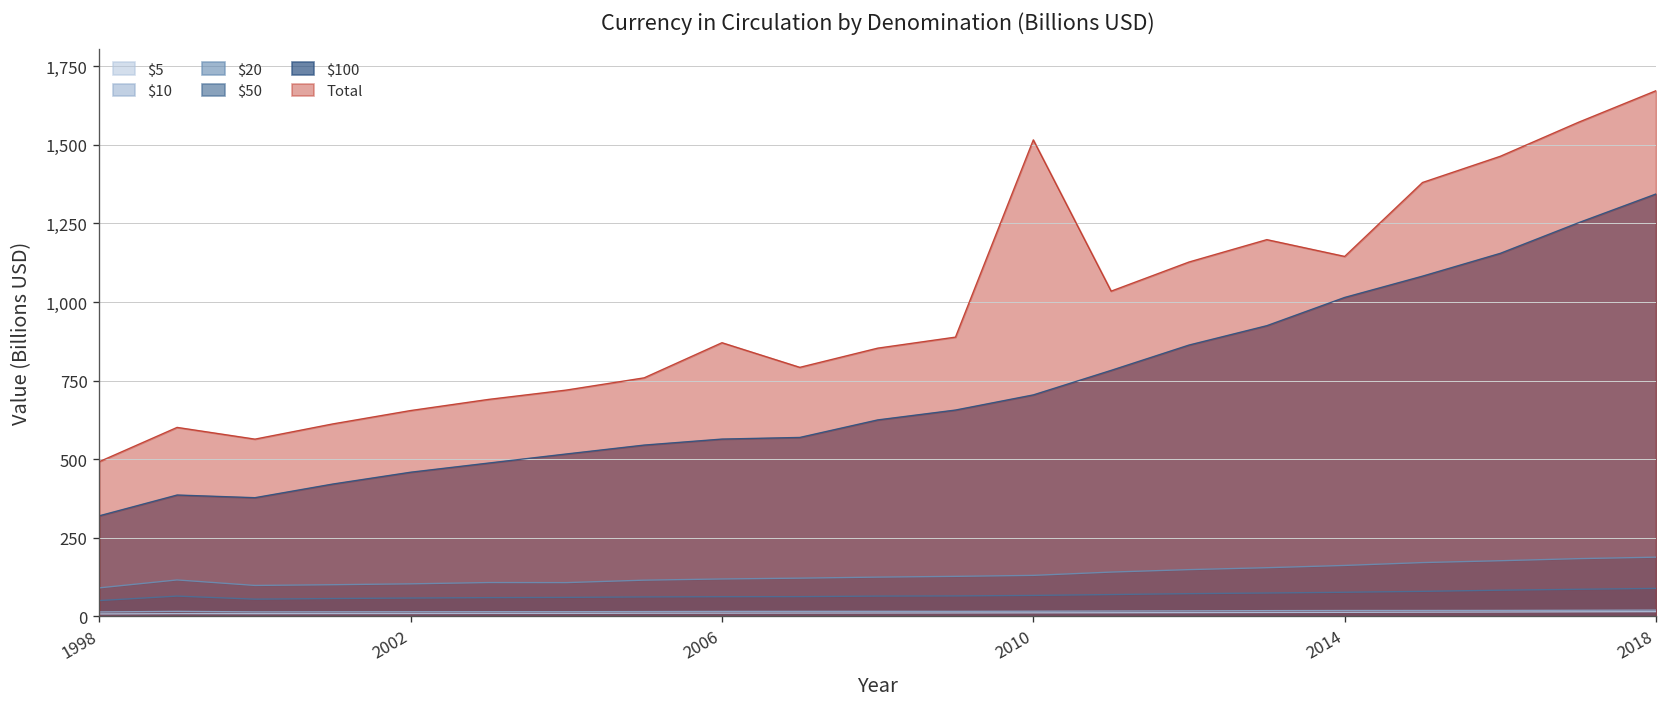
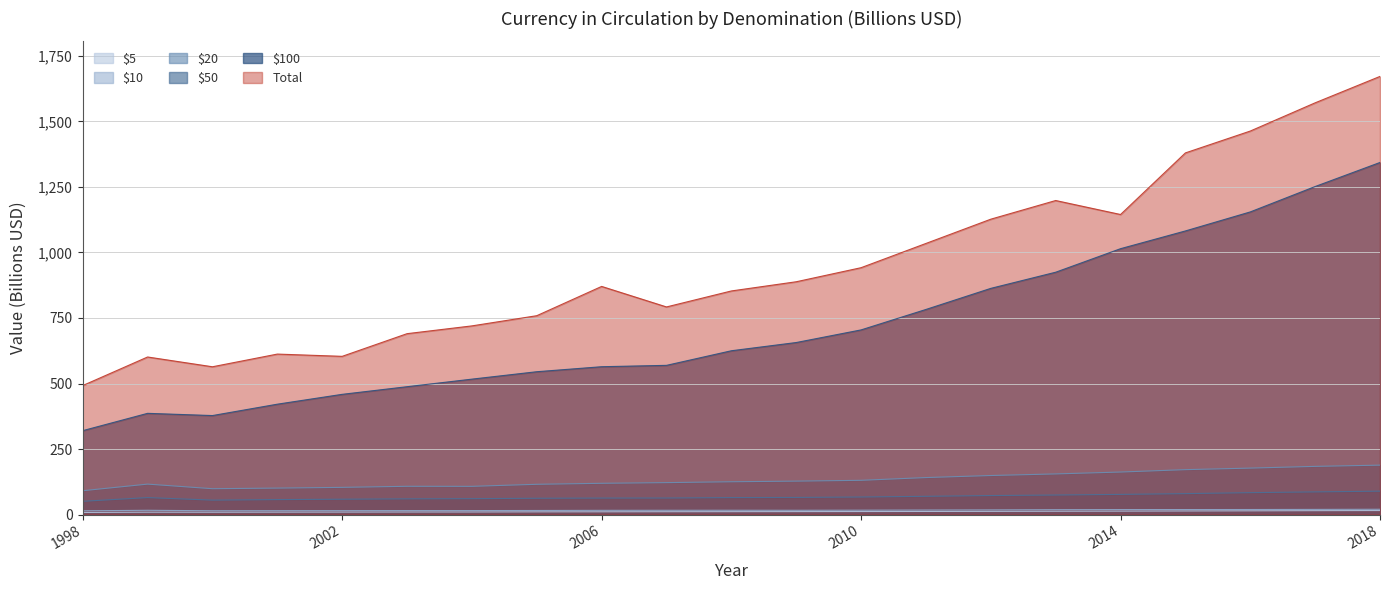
Total, 2002: 650 -> 600
Total, 2010: 1,520 -> 940
